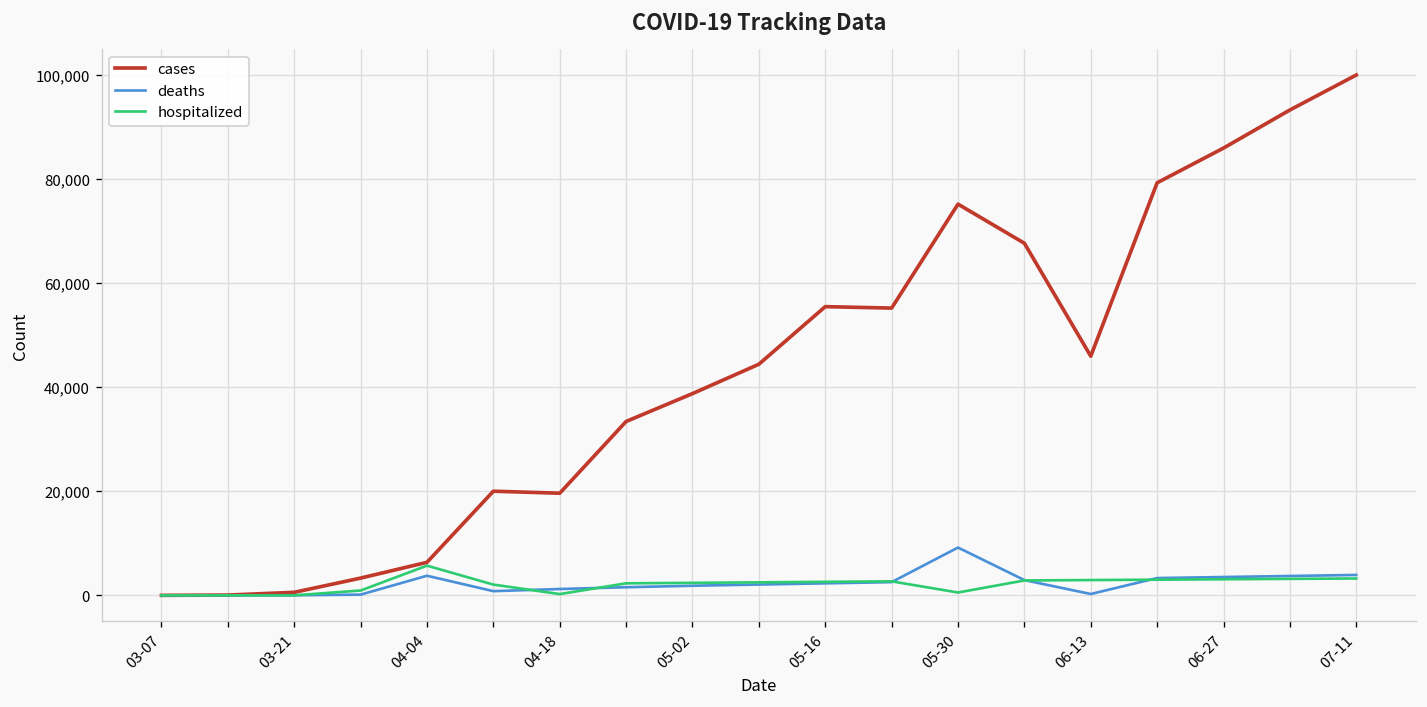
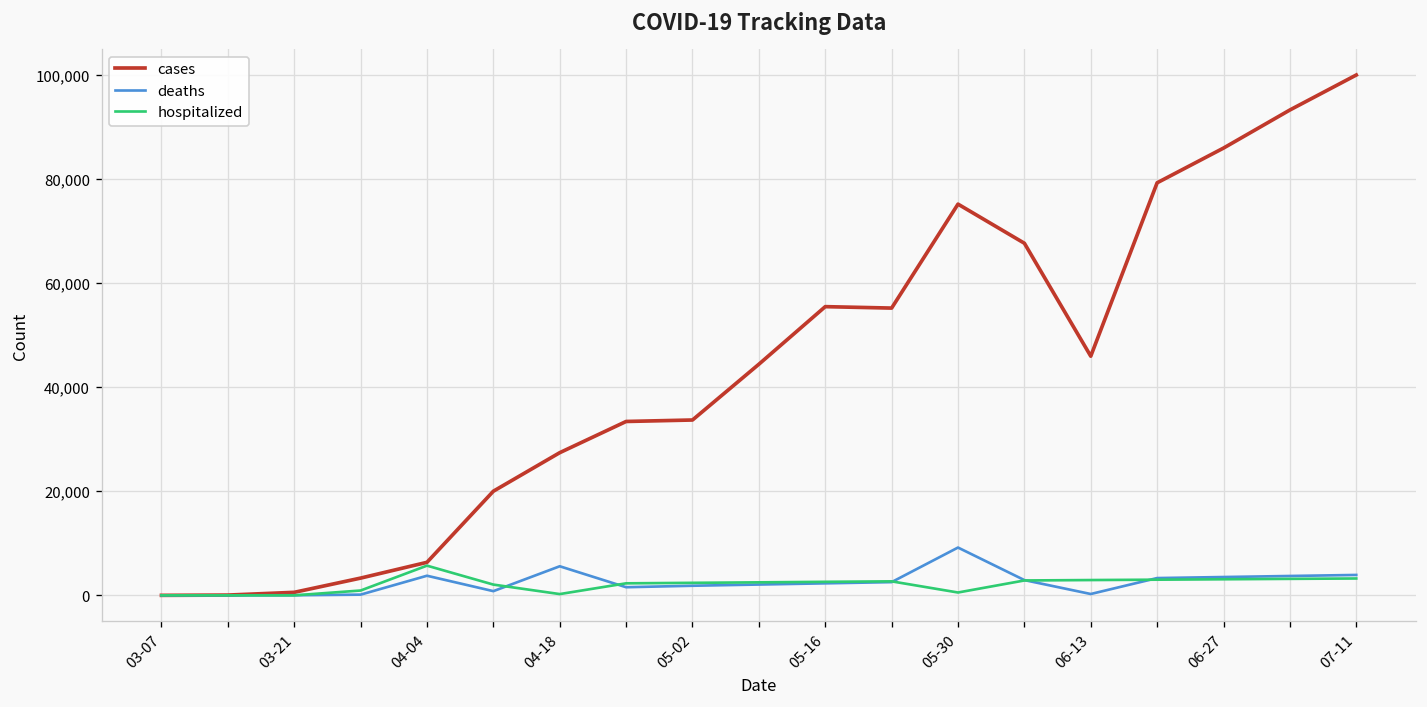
cases, 04-18: 20,000 -> 27,000
deaths, 04-18: 1,000 -> 6,000
cases, 05-02: 39,000 -> 34,000
